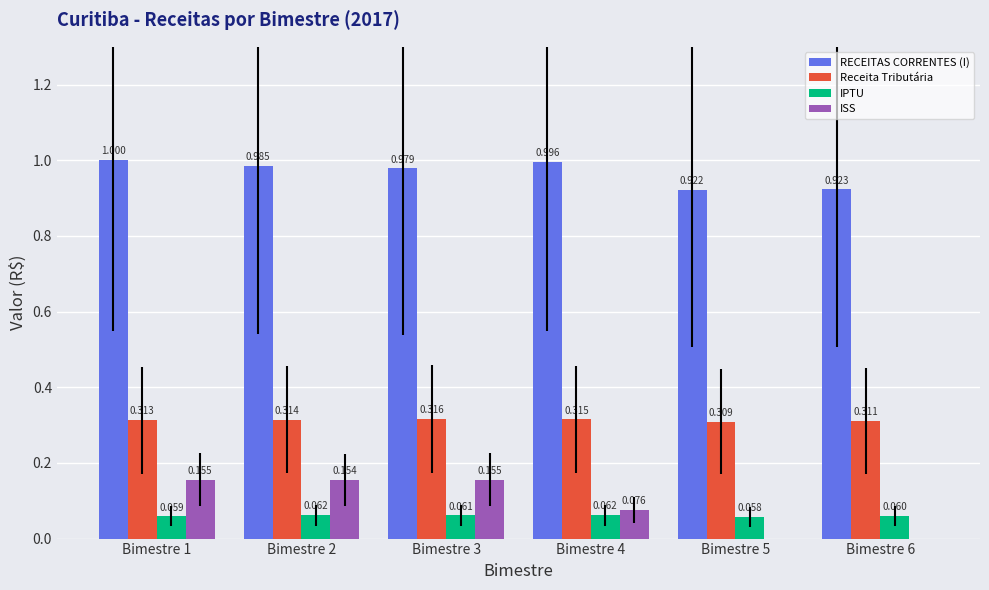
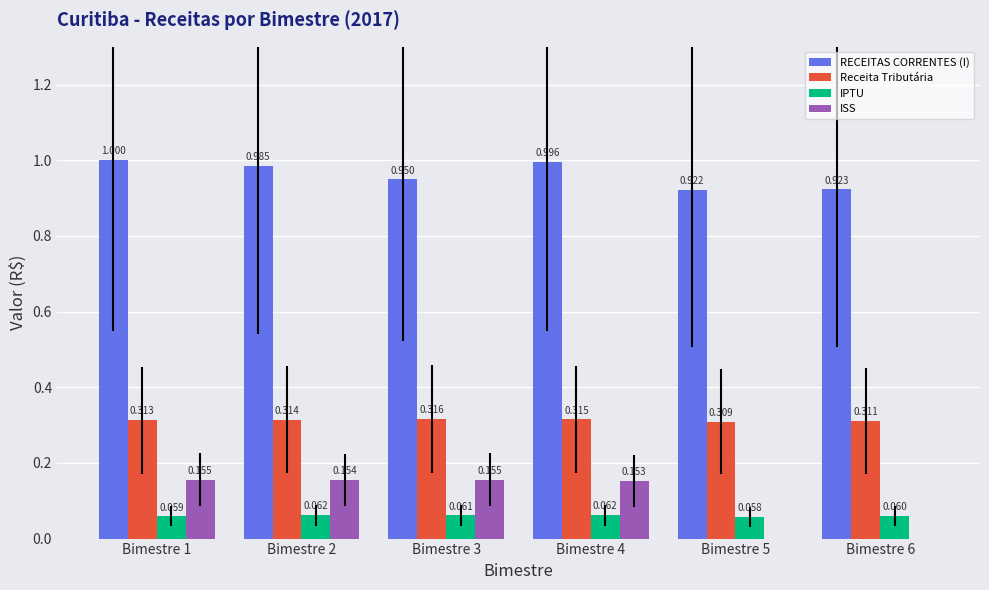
RECEITAS CORRENTES (I), Bimestre 3: 0.979 -> 0.950
ISS, Bimestre 4: 0.076 -> 0.153
